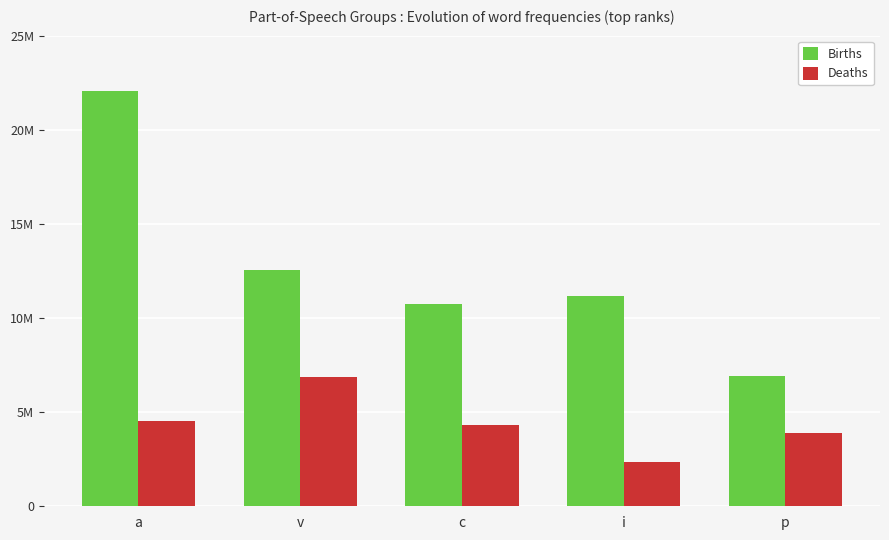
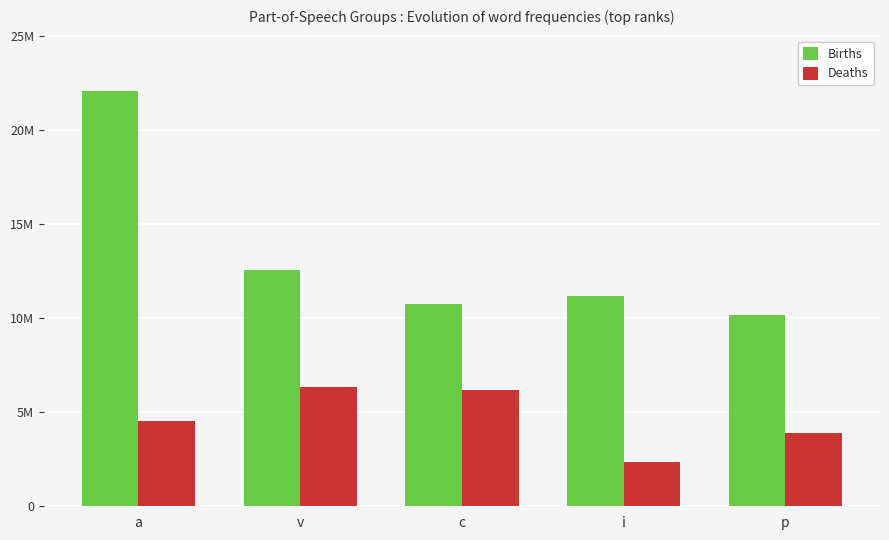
Deaths, v: 6800000 -> 6300000
Deaths, c: 4300000 -> 6200000
Births, p: 6900000 -> 10100000
